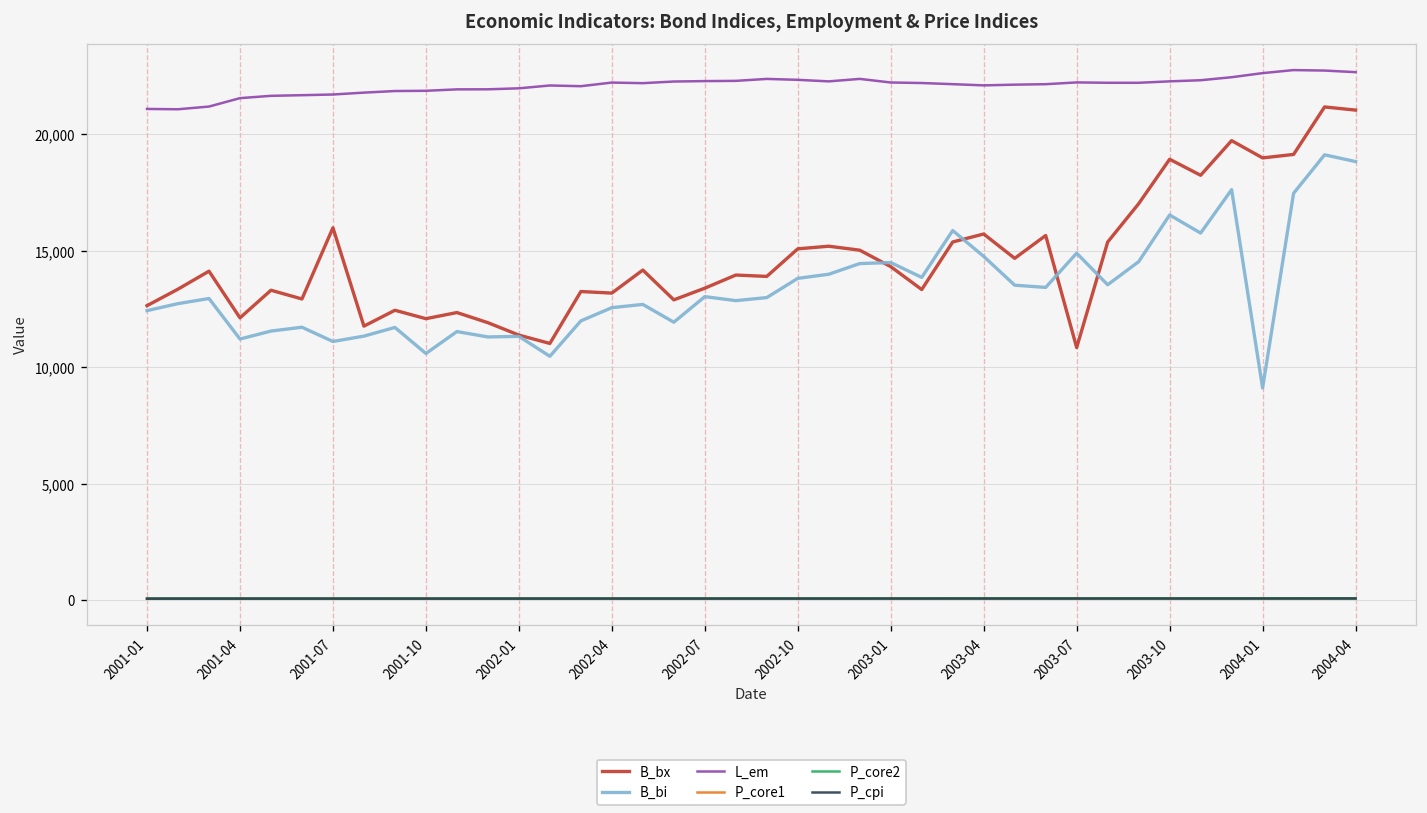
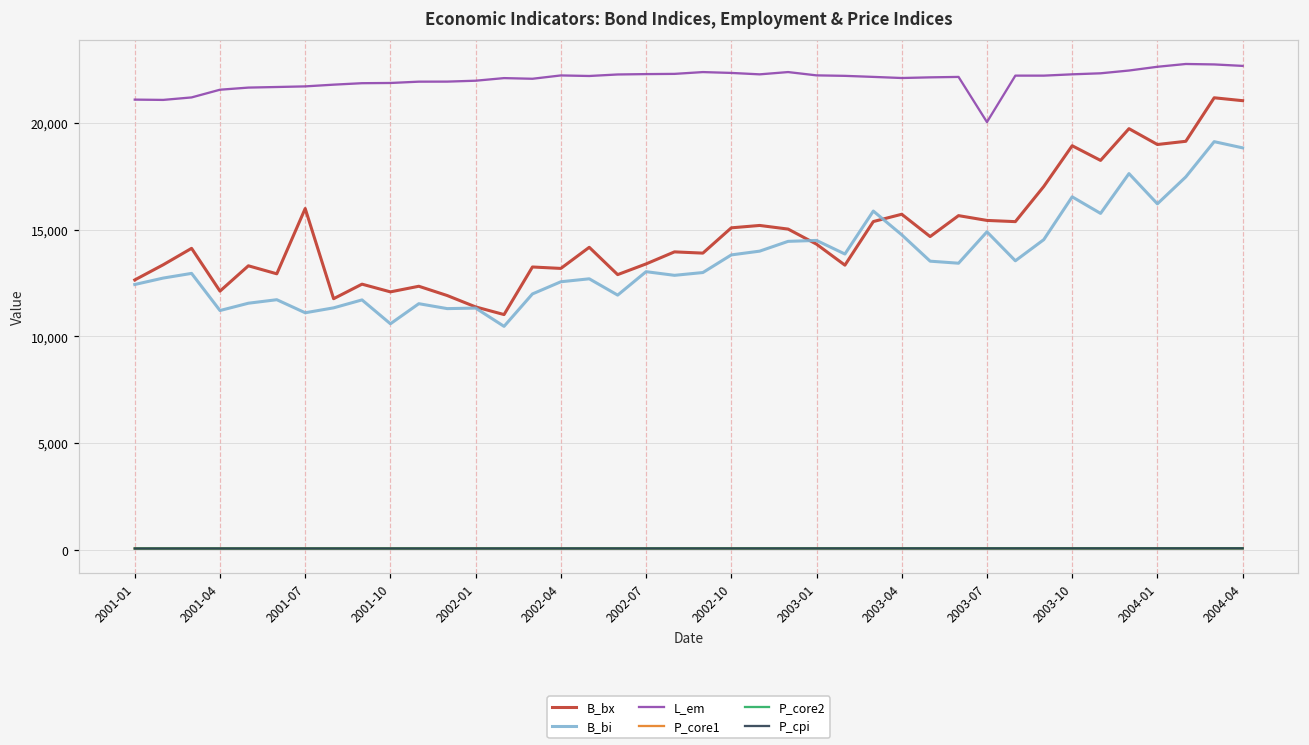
B_bx, 2003-07: 10,800 -> 15,400
L_em, 2003-07: 22,200 -> 20,000
B_bi, 2004-01: 9,100 -> 16,200
